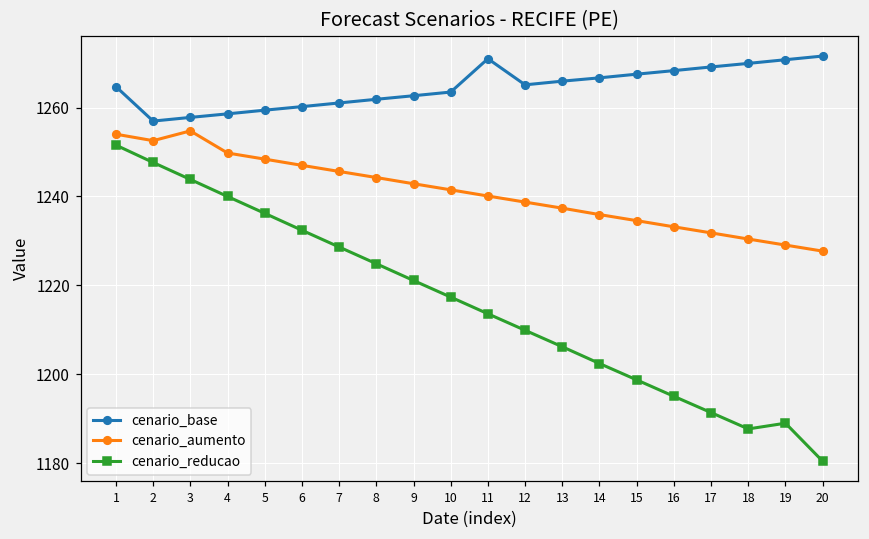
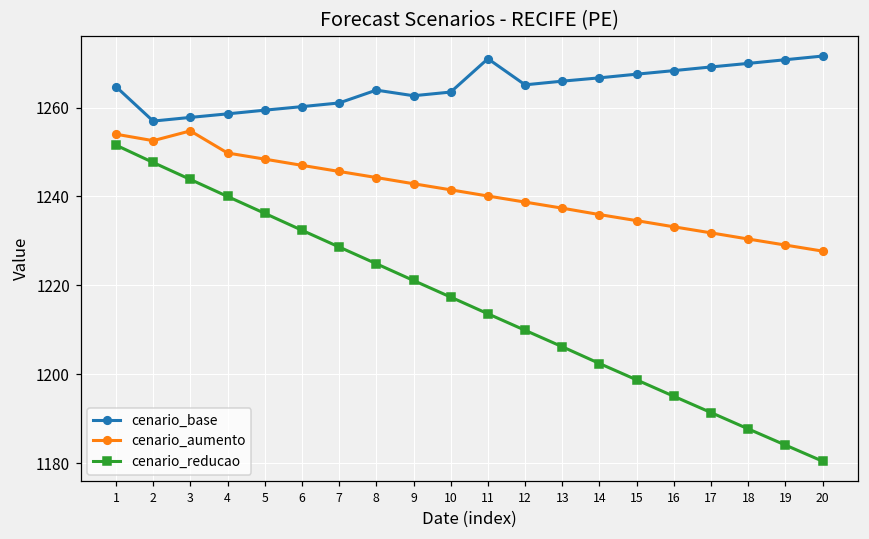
cenario_base, 8: 1262 -> 1264
cenario_reducao, 19: 1189 -> 1184
